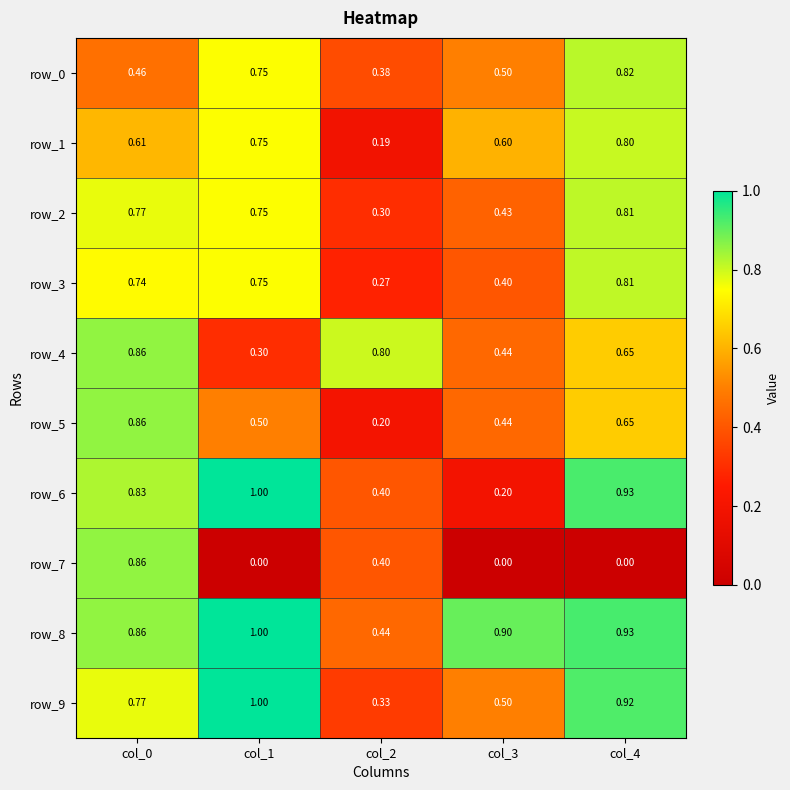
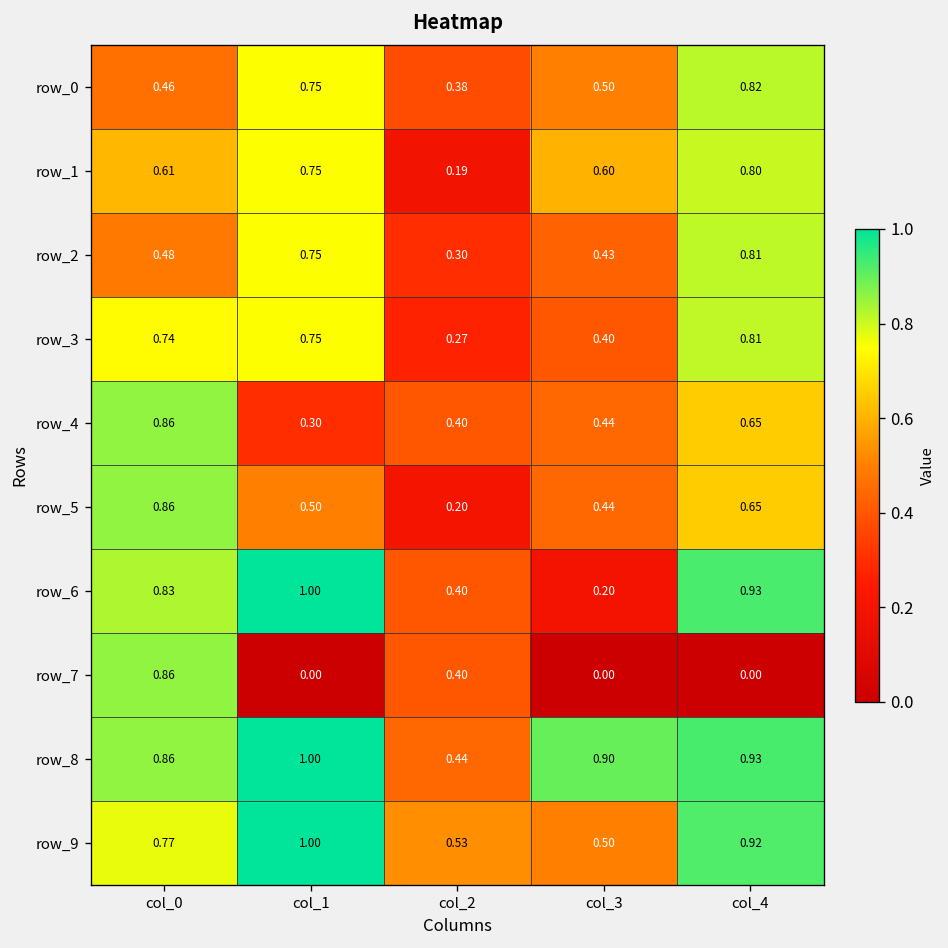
row_2, col_0: 0.77 -> 0.48
row_4, col_2: 0.80 -> 0.40
row_9, col_2: 0.33 -> 0.53
